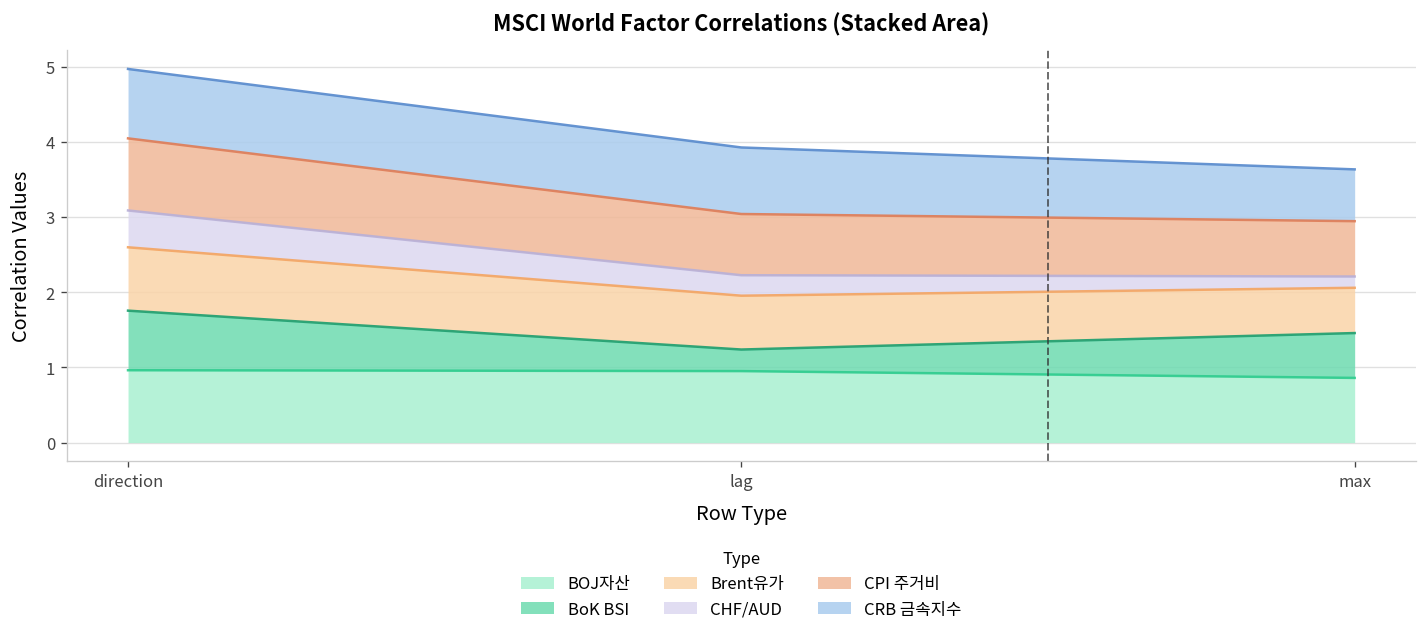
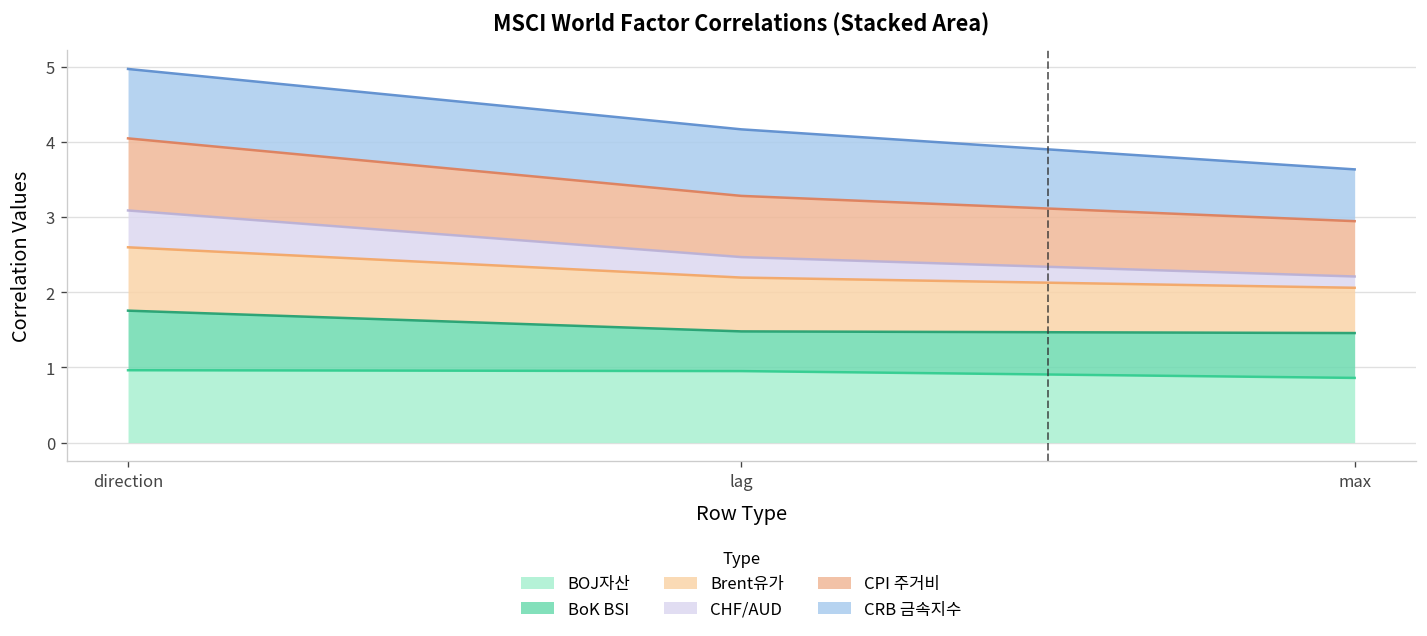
BoK BSI, lag: 0.3 -> 0.5
